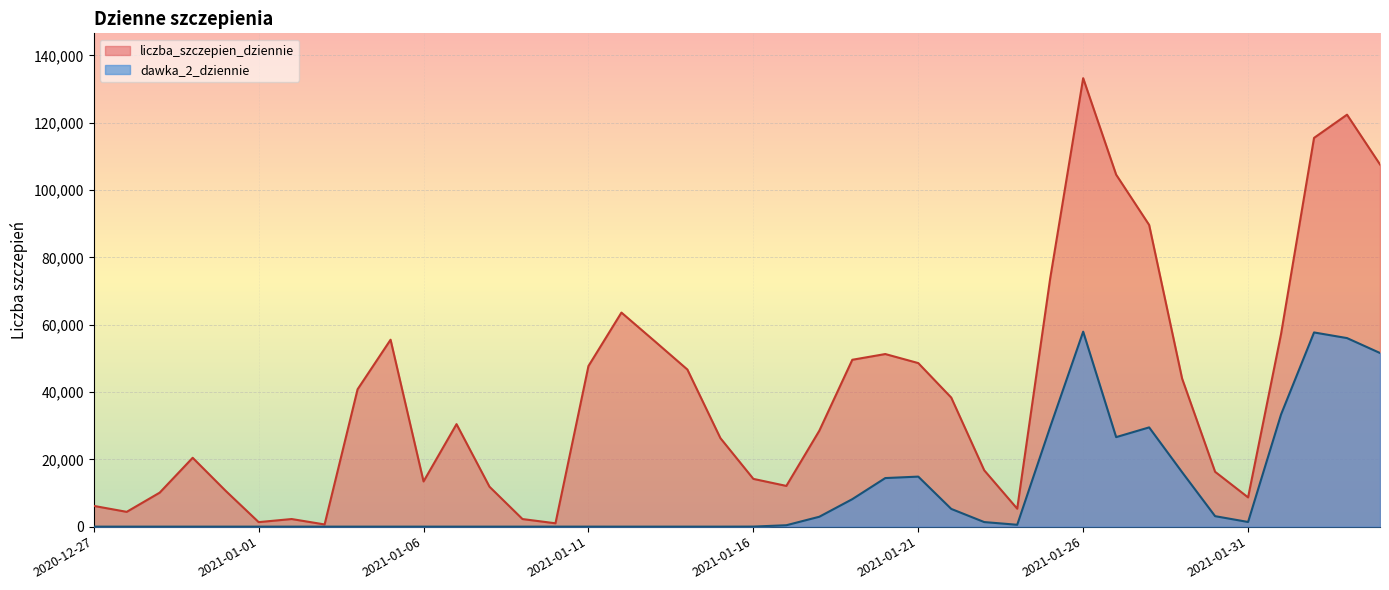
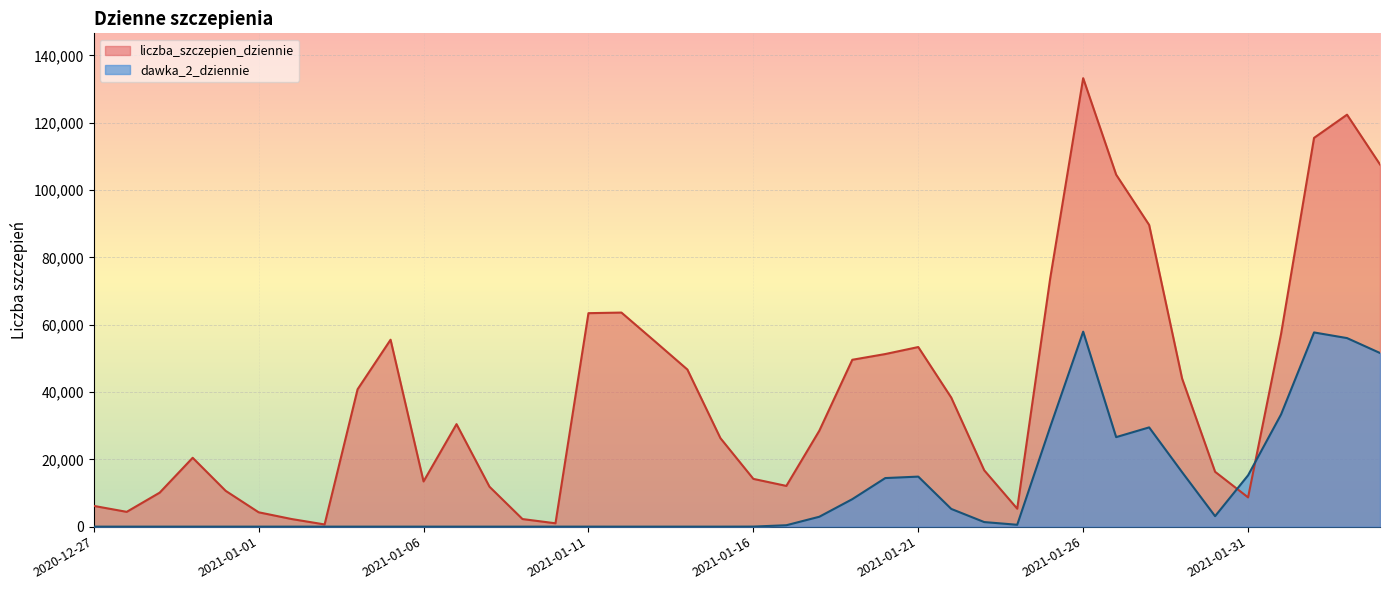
liczba_szczepien_dziennie, 2021-01-01: 1,000 -> 4,000
liczba_szczepien_dziennie, 2021-01-11: 48,000 -> 63,000
liczba_szczepien_dziennie, 2021-01-21: 49,000 -> 53,000
dawka_2_dziennie, 2021-01-31: 1,000 -> 15,000
